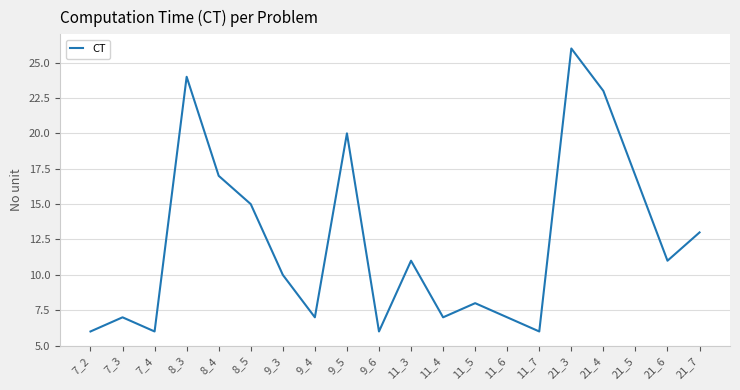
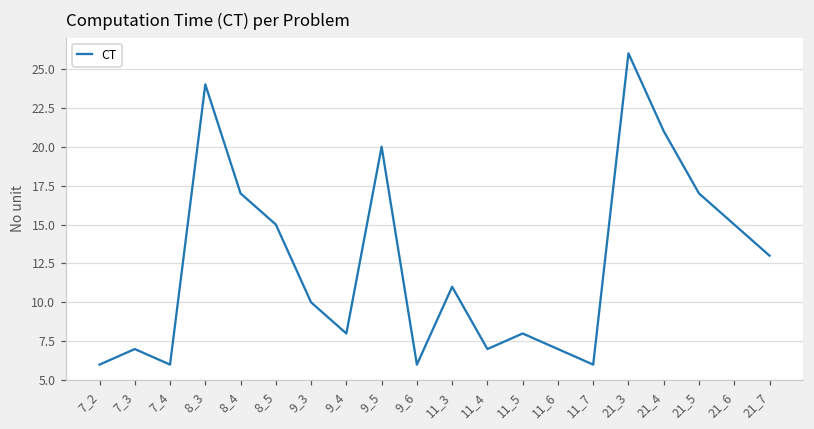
9_4: 7 -> 8
21_4: 23 -> 21
21_6: 11 -> 15
